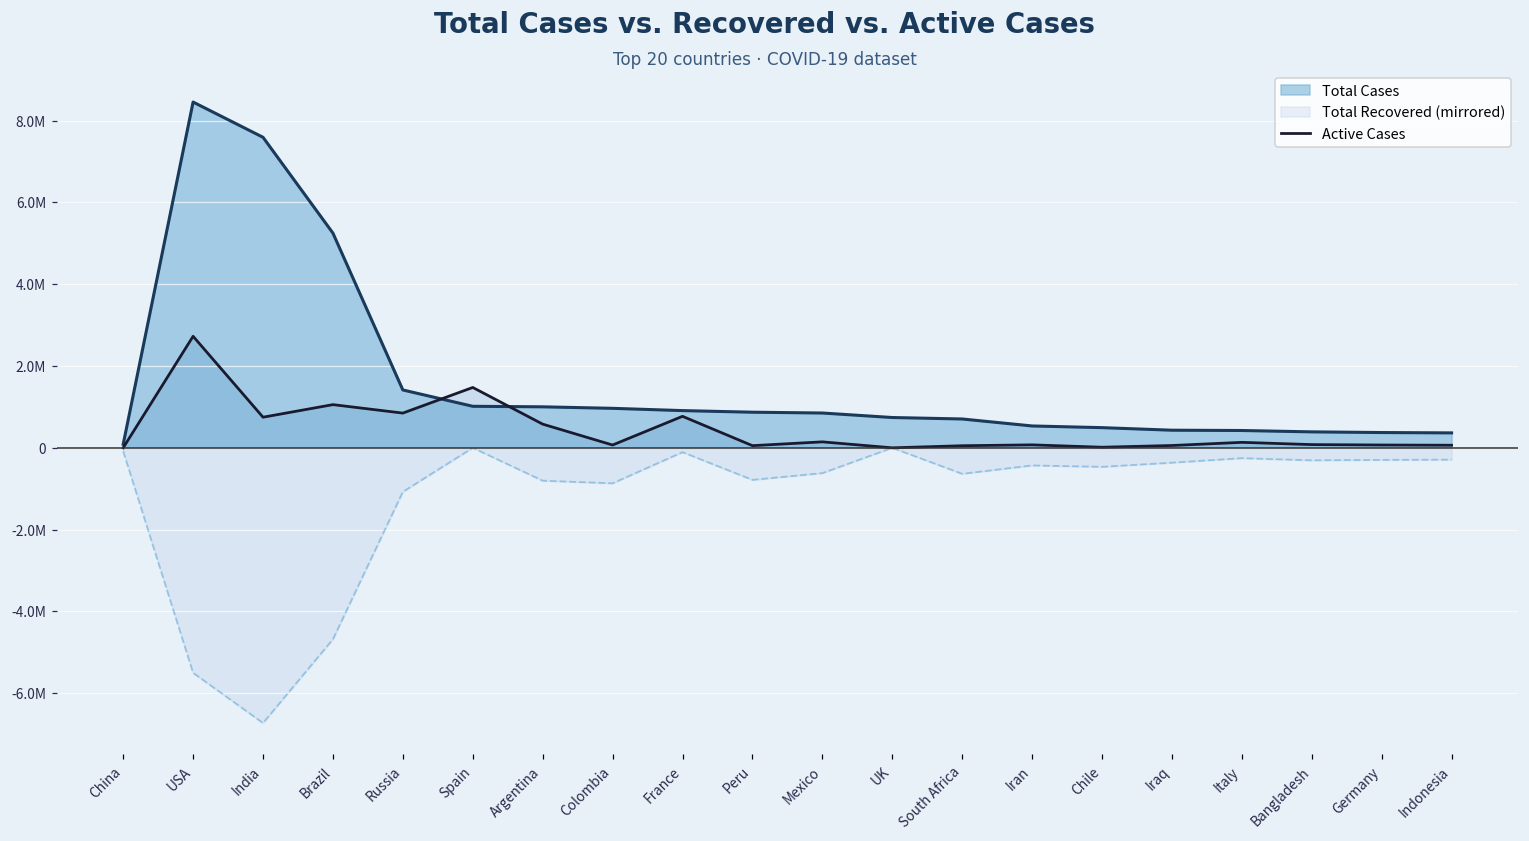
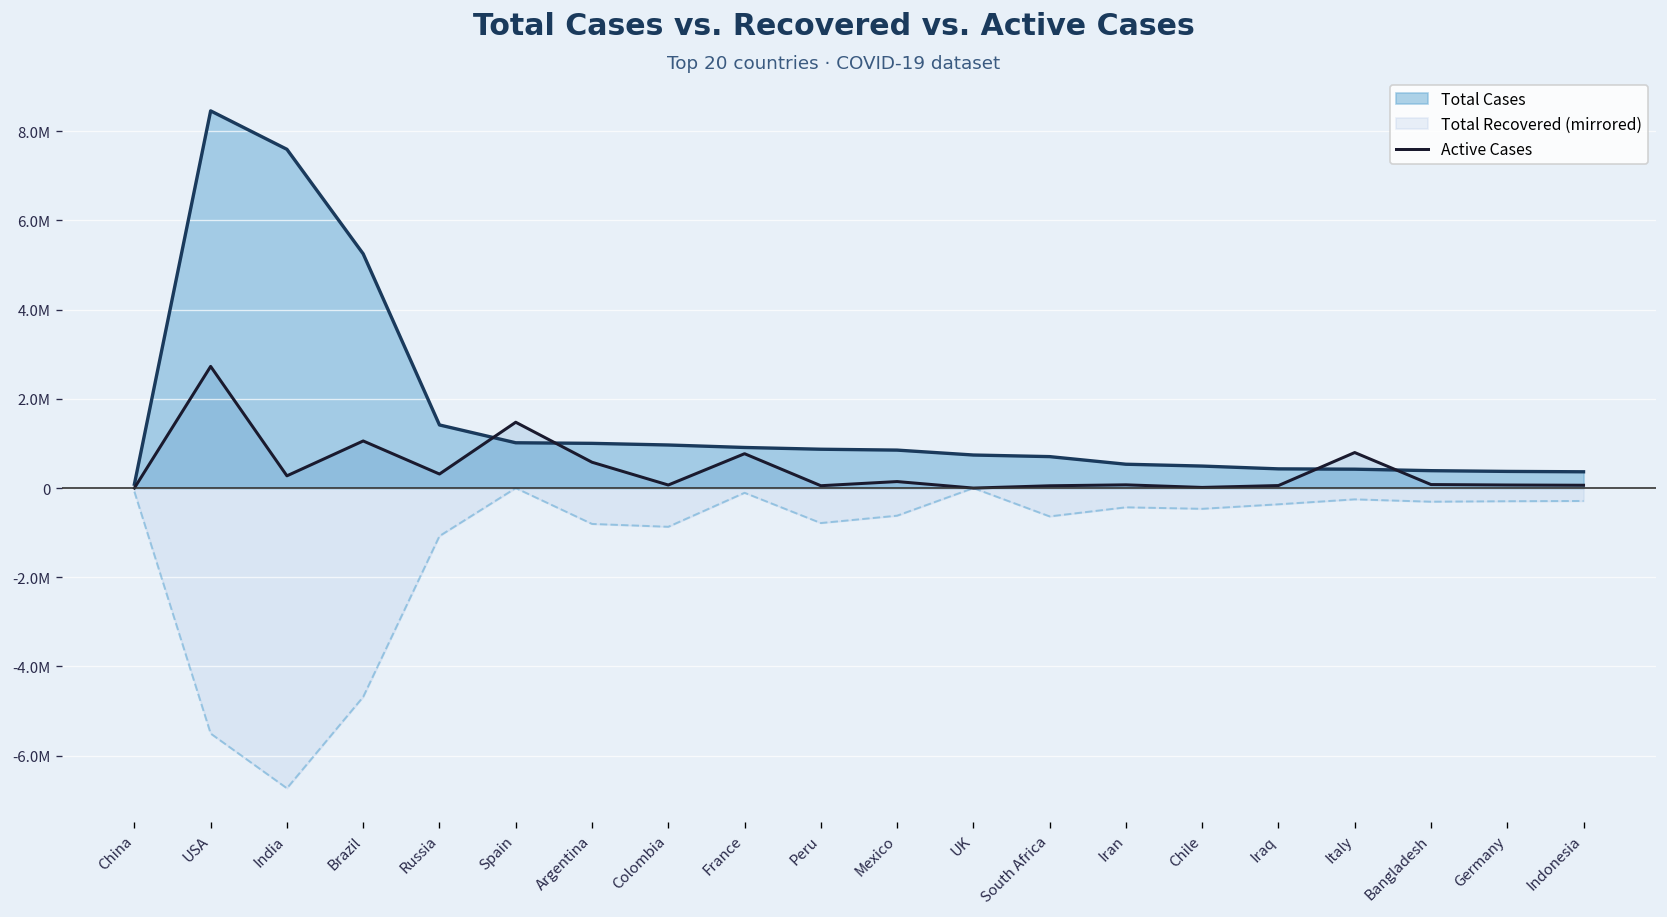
Active Cases, India: 700000 -> 300000
Active Cases, Russia: 800000 -> 300000
Active Cases, Italy: 100000 -> 800000
